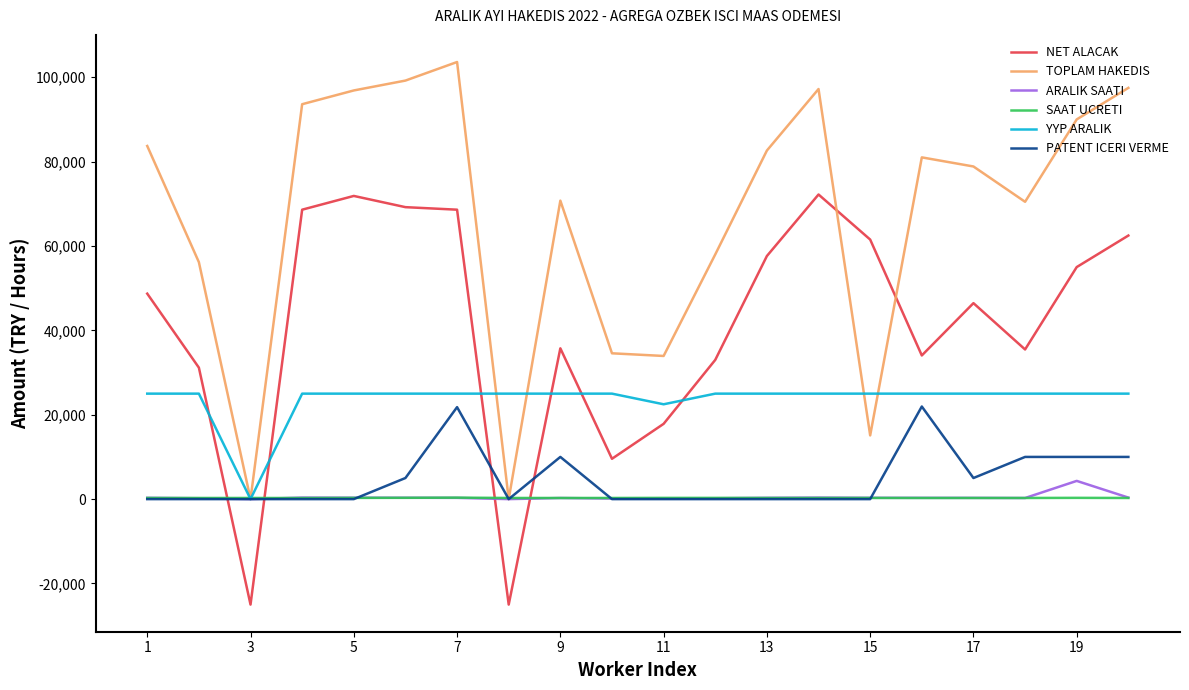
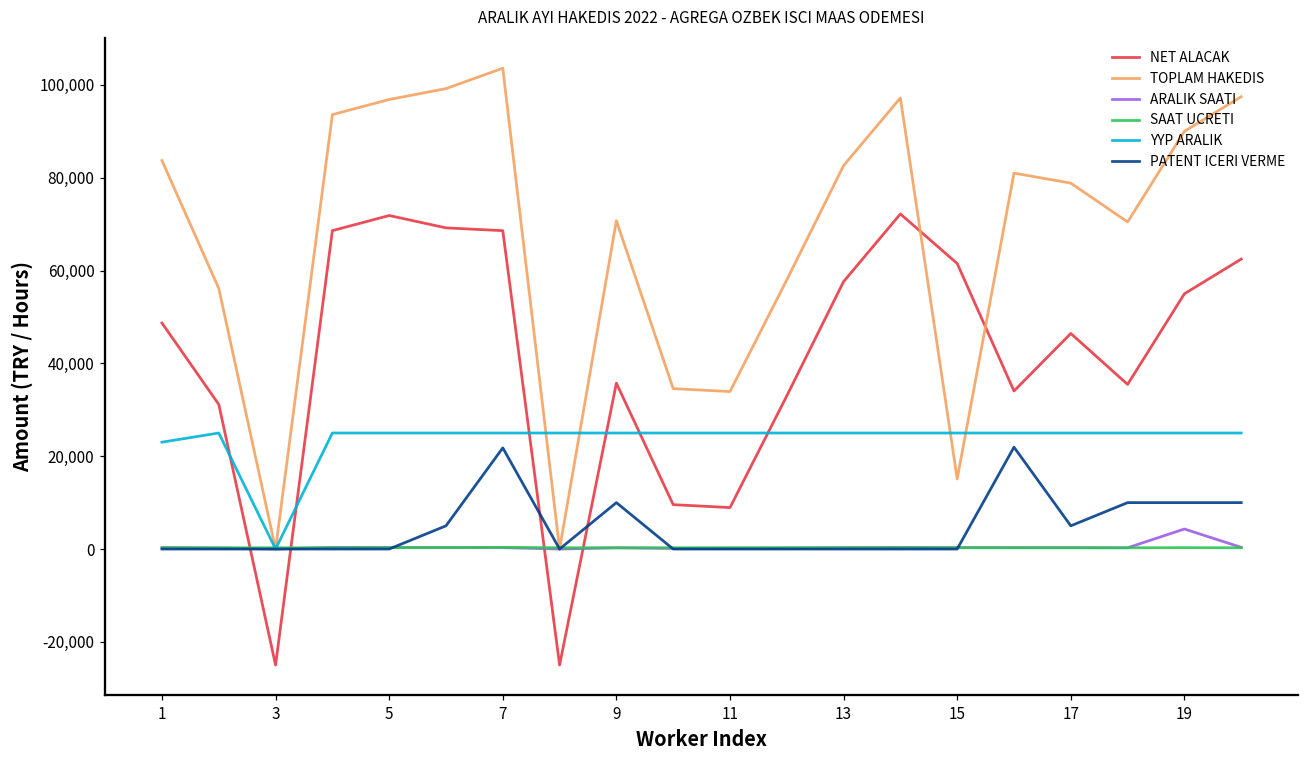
YYP ARALIK, 1: 25,000 -> 23,000
NET ALACAK, 11: 18,000 -> 9,000
YYP ARALIK, 11: 22,000 -> 25,000
